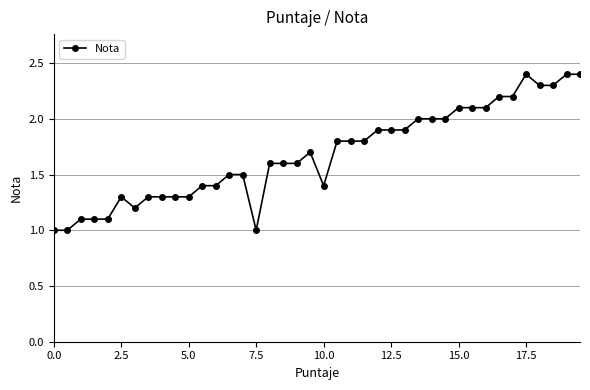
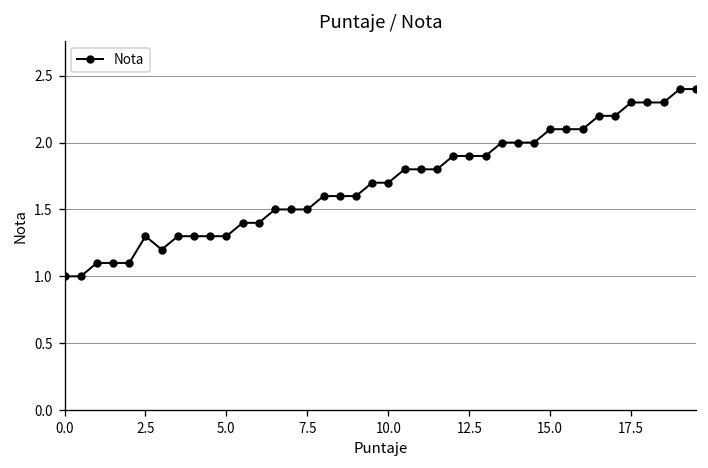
7.5: 1.0 -> 1.5
10.0: 1.4 -> 1.7
17.5: 2.4 -> 2.3
